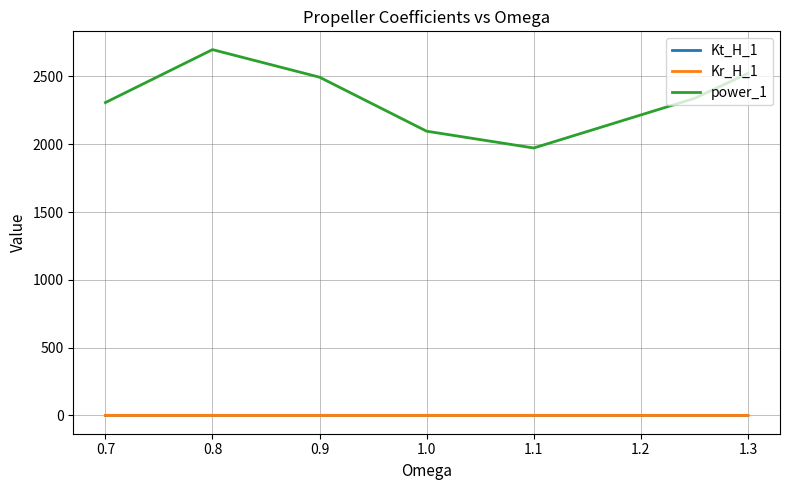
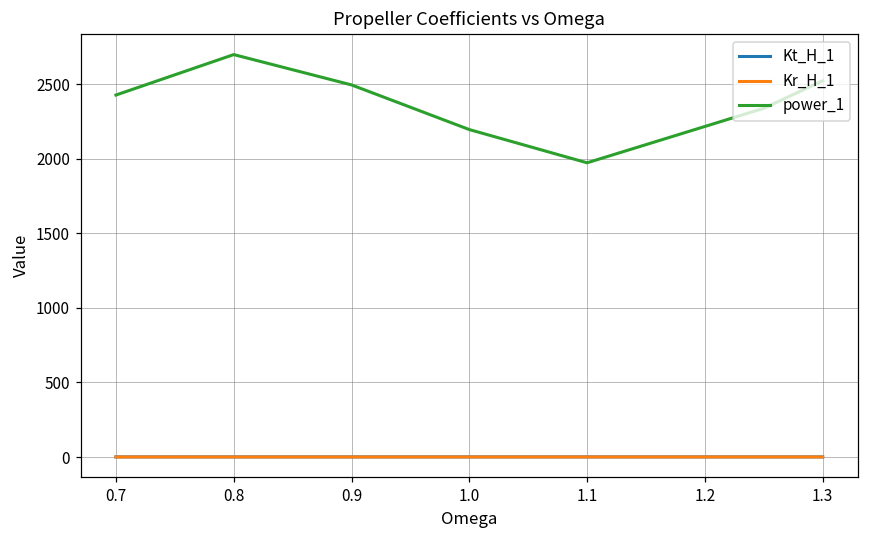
power_1, 0.7: 2310 -> 2430
power_1, 1.0: 2100 -> 2200
